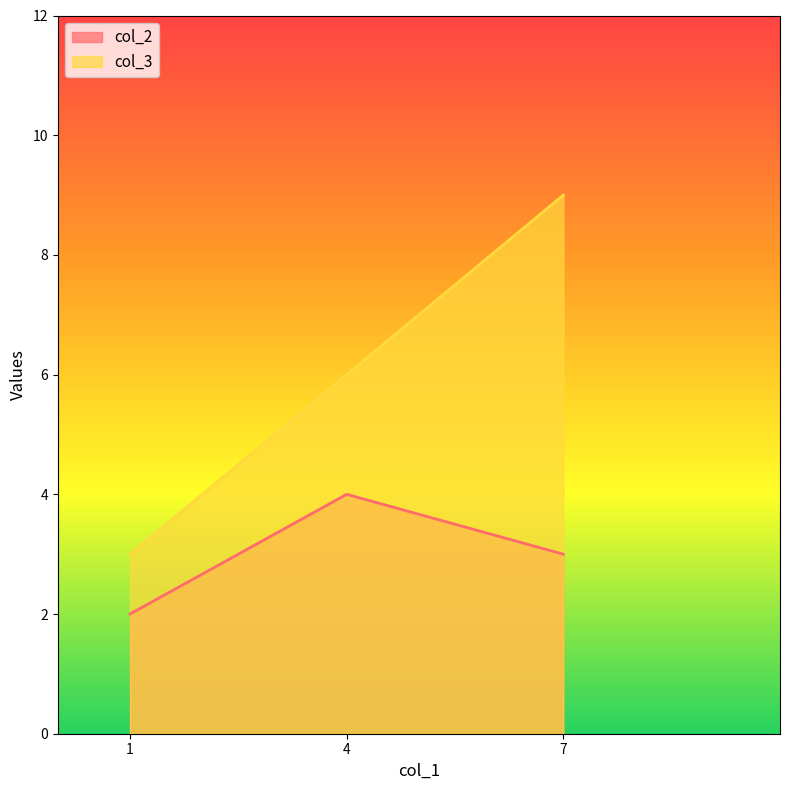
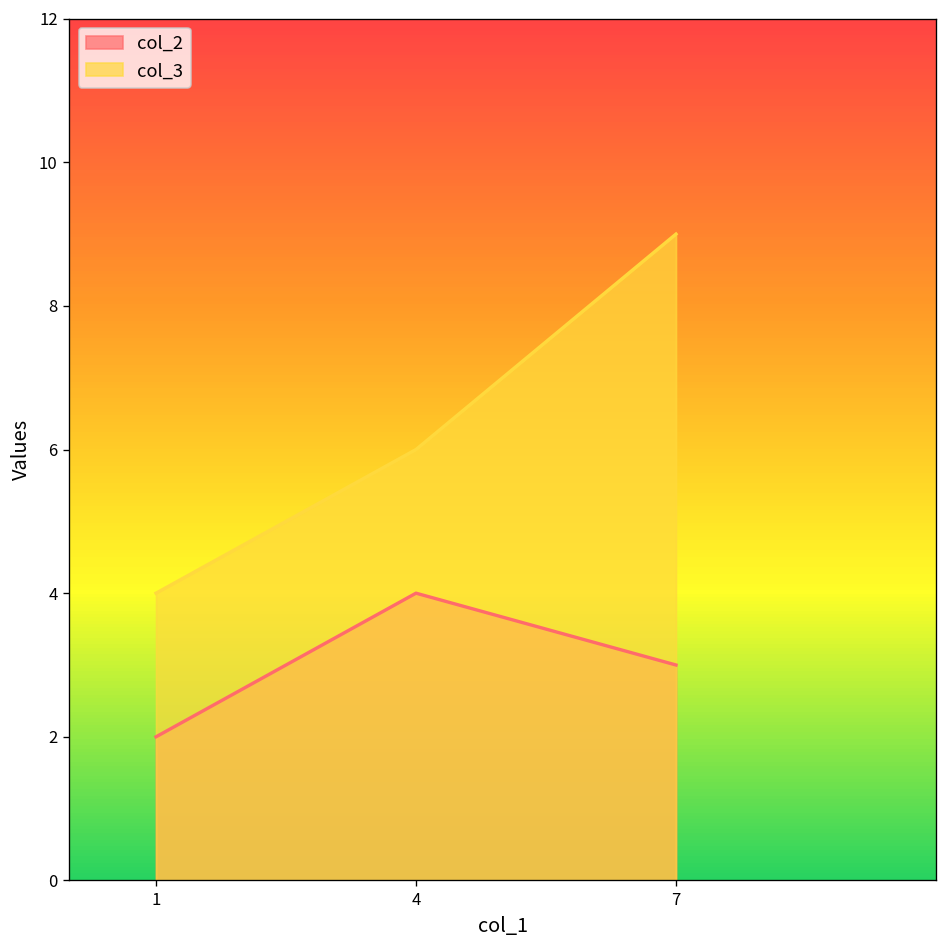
col_3, 1: 3 -> 4
